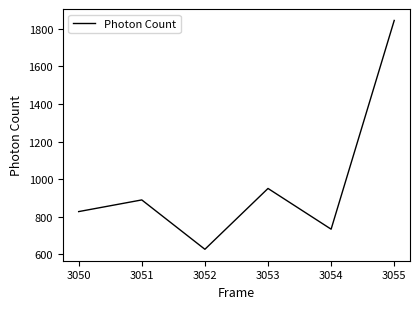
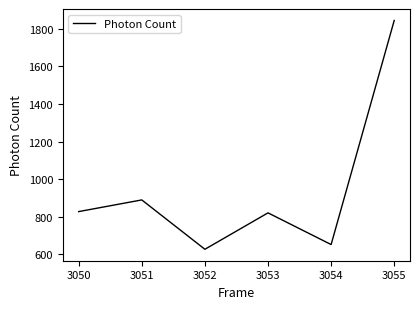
3053: 950 -> 820
3054: 730 -> 650
